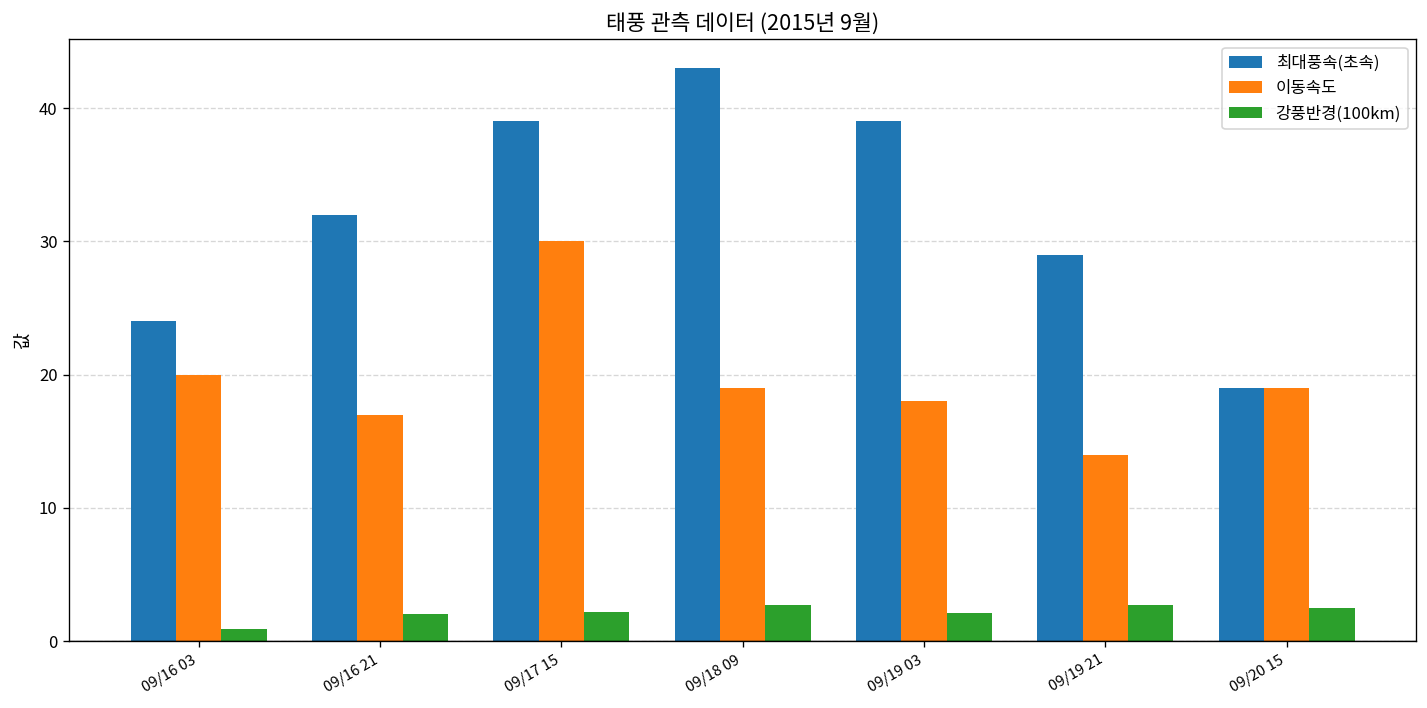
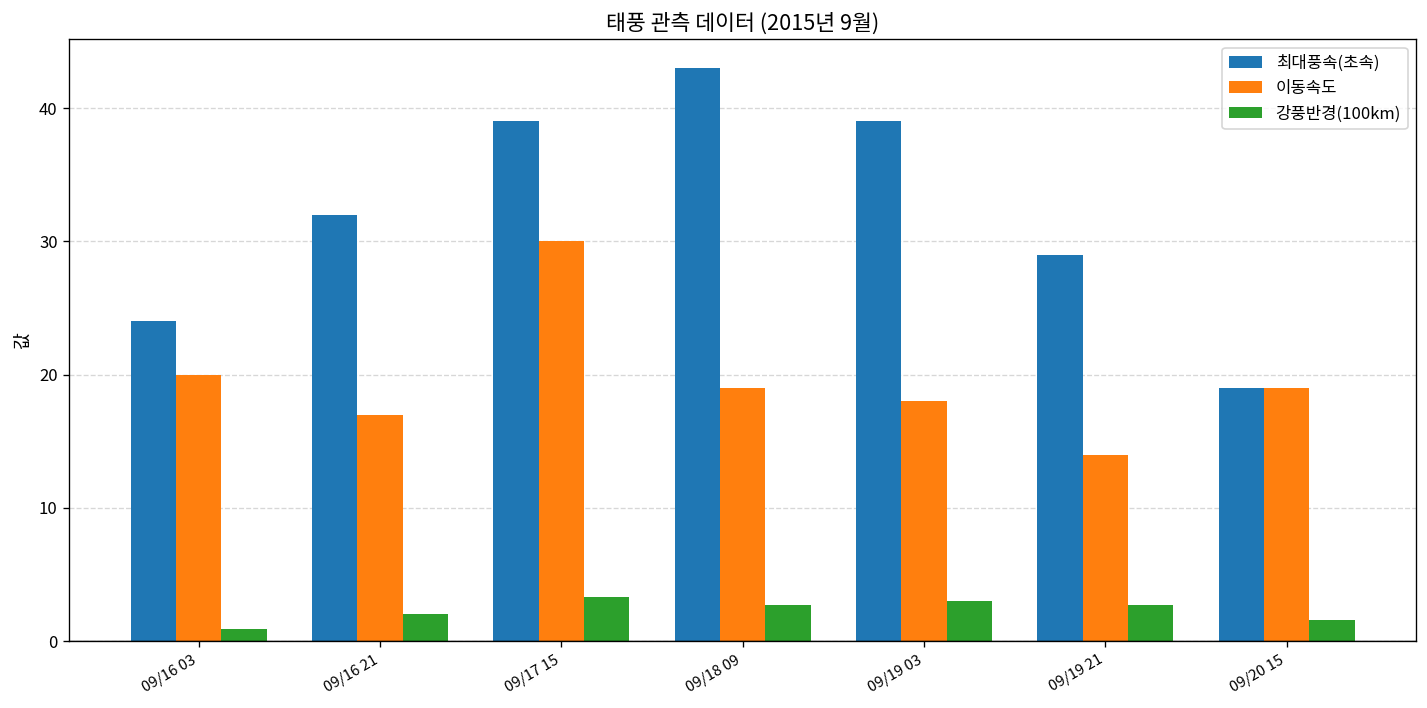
강풍반경(100km), 09/17 15: 2.2 -> 3.3
강풍반경(100km), 09/19 03: 2.1 -> 3.0
강풍반경(100km), 09/20 15: 2.5 -> 1.6
